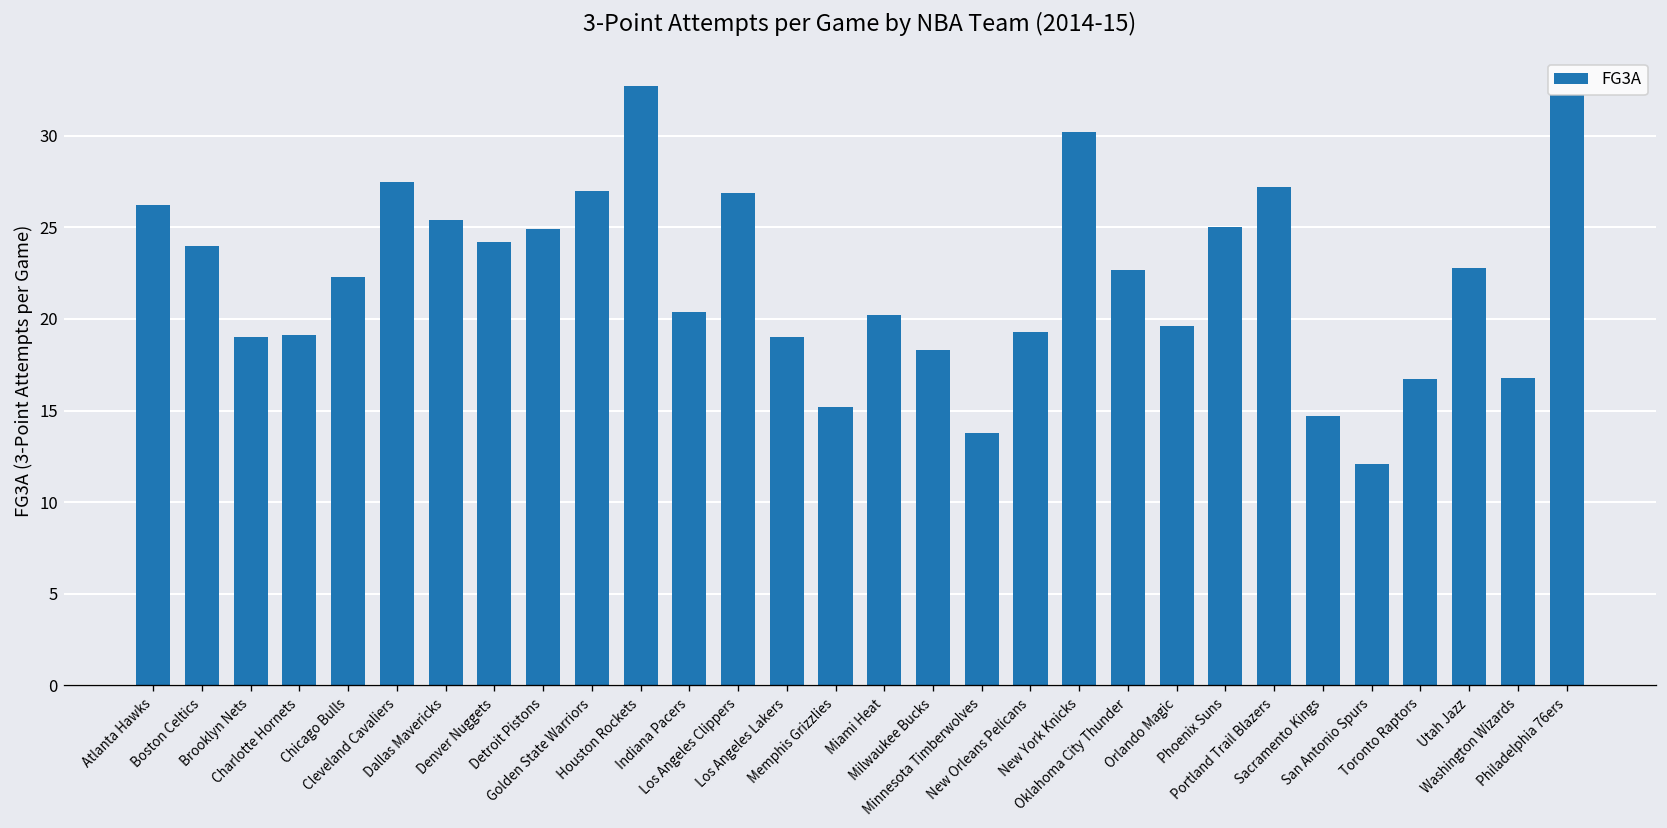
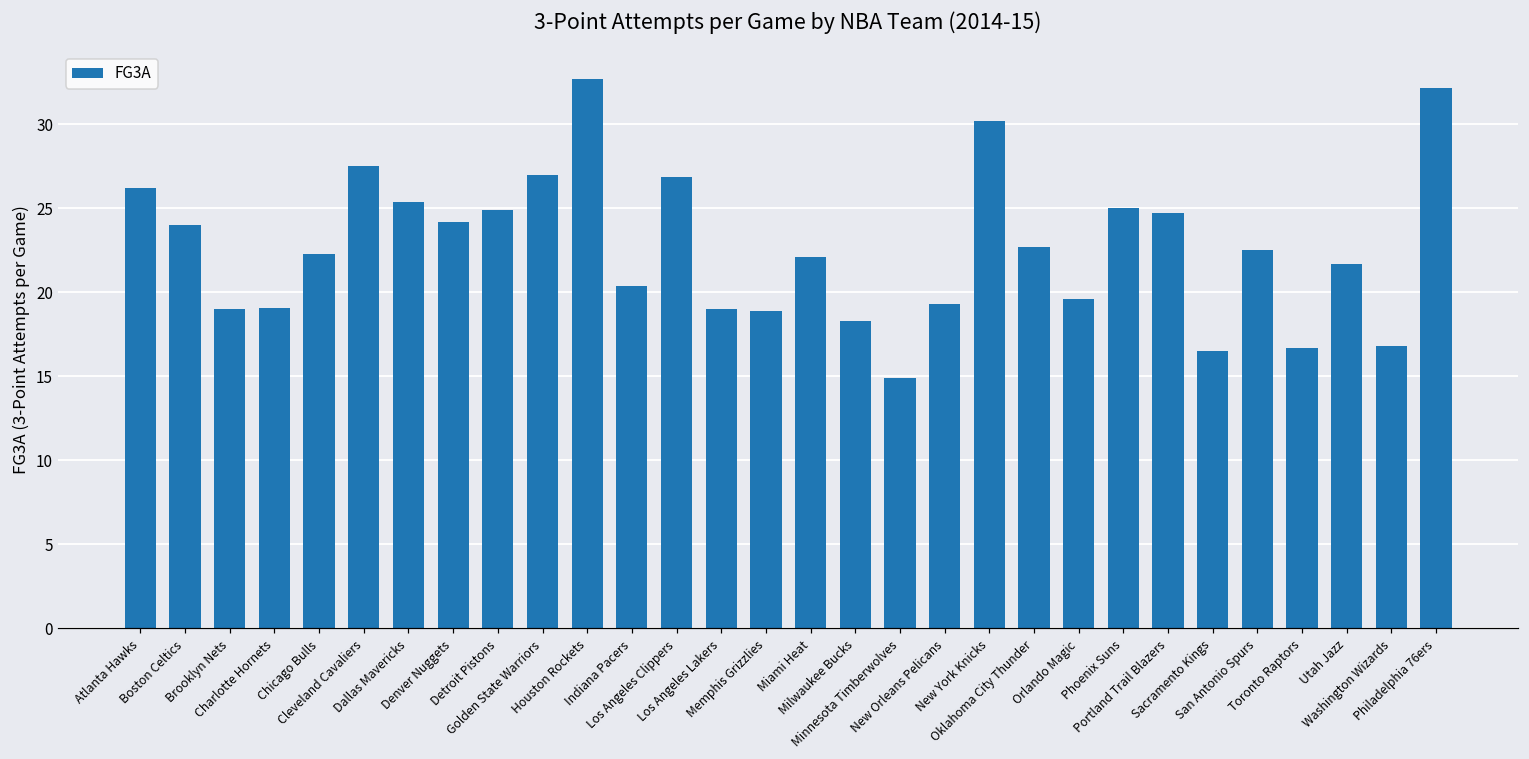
Memphis Grizzlies: 15.2 -> 18.9
Miami Heat: 20.2 -> 22.1
Minnesota Timberwolves: 13.8 -> 14.9
Portland Trail Blazers: 27.2 -> 24.7
Sacramento Kings: 14.7 -> 16.5
San Antonio Spurs: 12.1 -> 22.5
Utah Jazz: 22.8 -> 21.7
